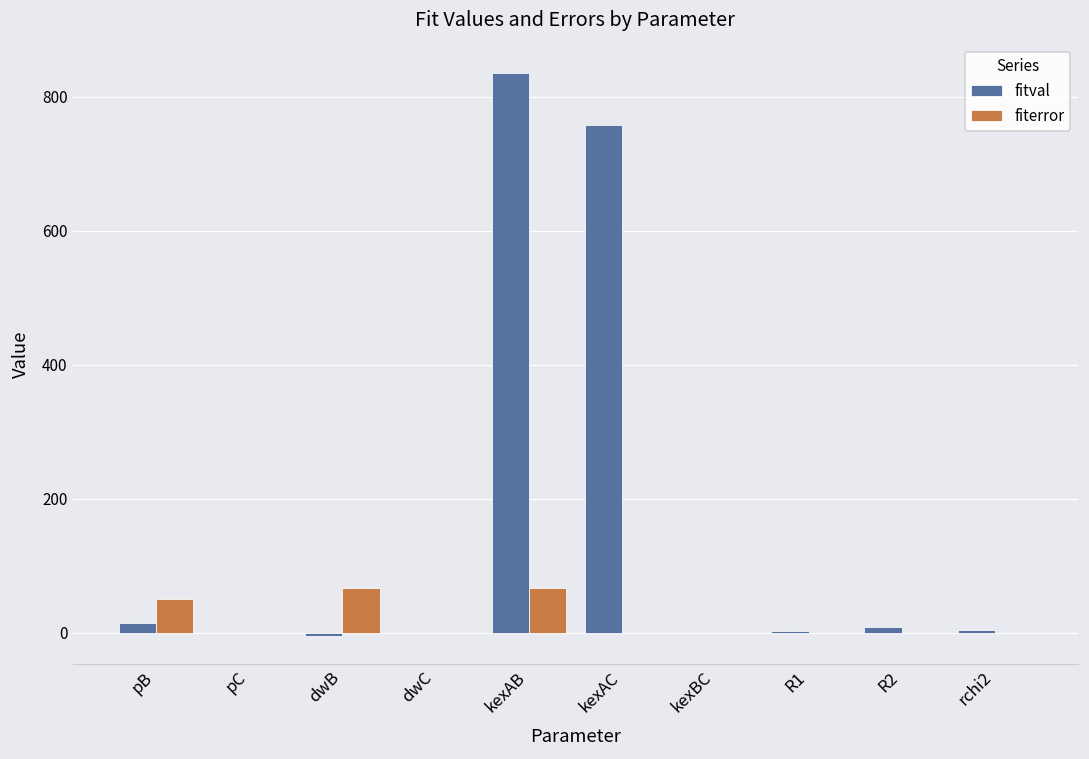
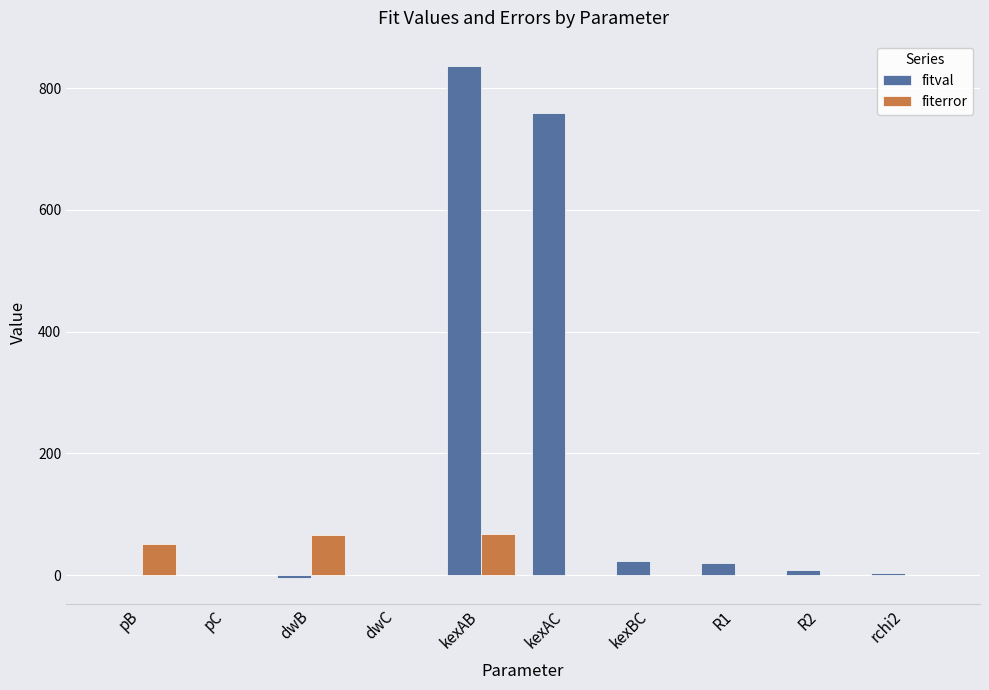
fitval, pB: 10 -> 0
fitval, kexBC: 0 -> 20
fitval, R1: 0 -> 20
